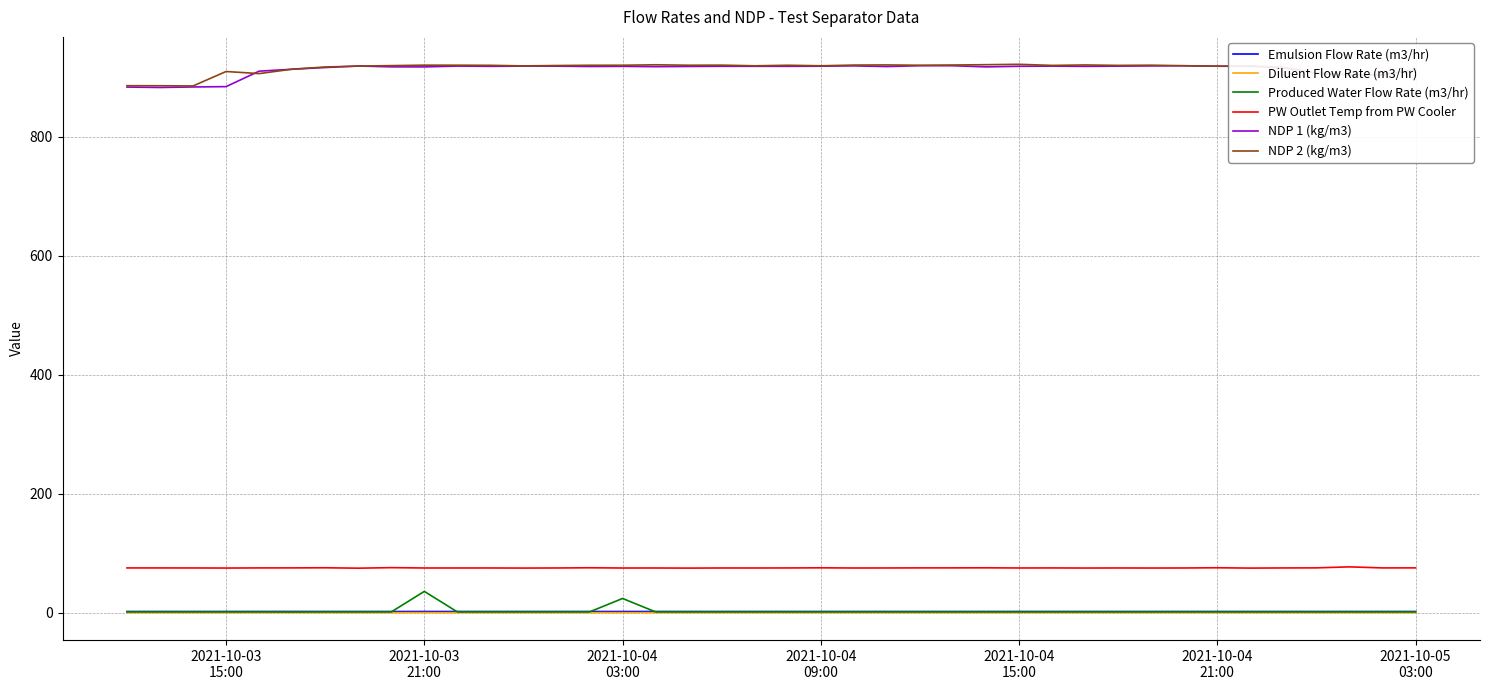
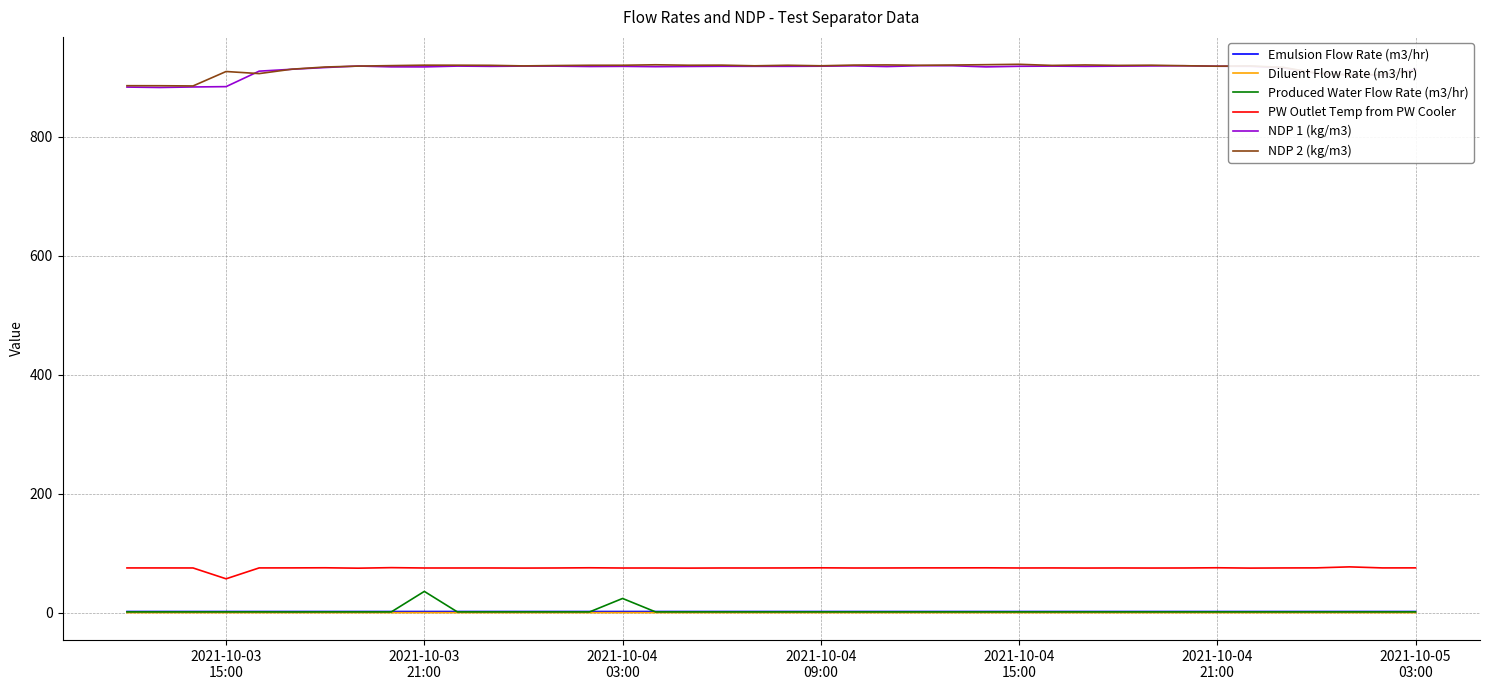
PW Outlet Temp from PW Cooler, 2021-10-03 15:00: 80 -> 60
